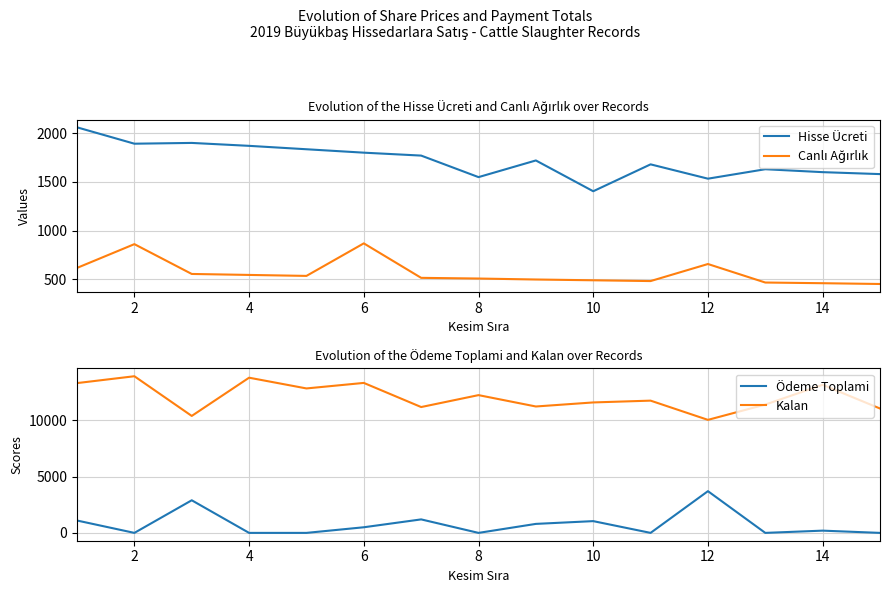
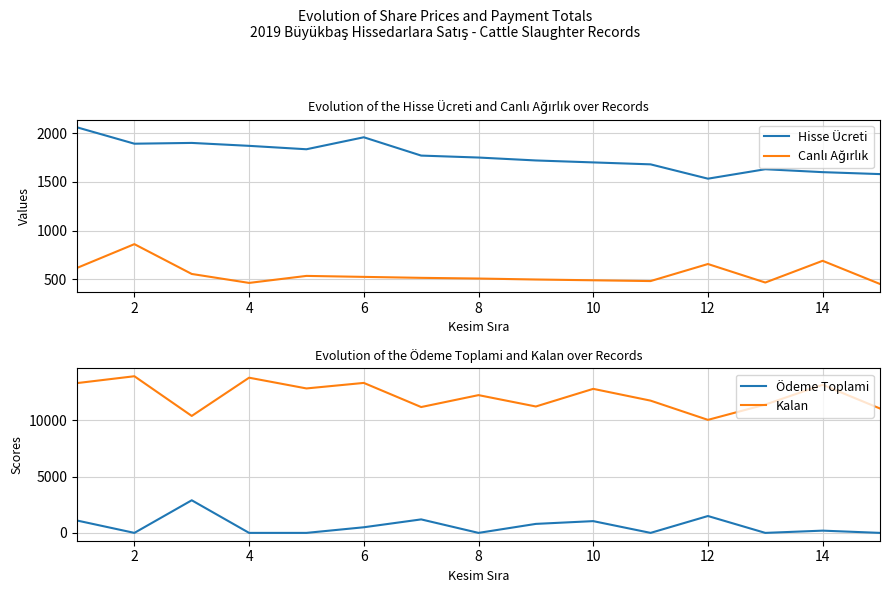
Evolution of the Hisse Ücreti and Canlı Ağırlık over Records, Canlı Ağırlık, 4: 550 -> 460
Evolution of the Hisse Ücreti and Canlı Ağırlık over Records, Hisse Ücreti, 6: 1800 -> 2000
Evolution of the Hisse Ücreti and Canlı Ağırlık over Records, Canlı Ağırlık, 6: 900 -> 500
Evolution of the Hisse Ücreti and Canlı Ağırlık over Records, Hisse Ücreti, 8: 1500 -> 1800
Evolution of the Hisse Ücreti and Canlı Ağırlık over Records, Hisse Ücreti, 10: 1400 -> 1700
Evolution of the Hisse Ücreti and Canlı Ağırlık over Records, Canlı Ağırlık, 14: 500 -> 700
Evolution of the Ödeme Toplami and Kalan over Records, Kalan, 10: 11600 -> 12800
Evolution of the Ödeme Toplami and Kalan over Records, Ödeme Toplami, 12: 3700 -> 1500
